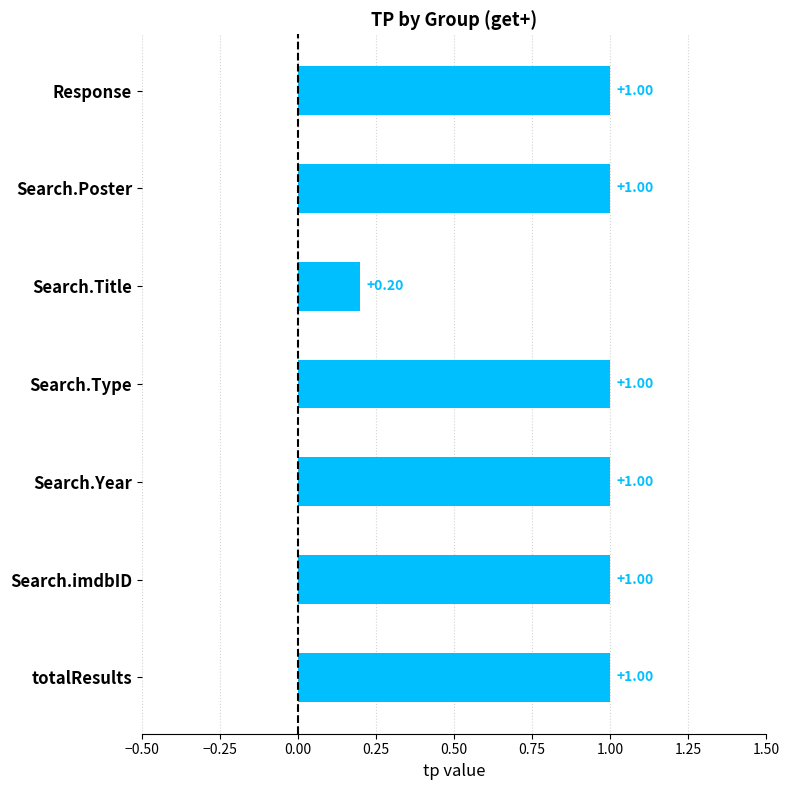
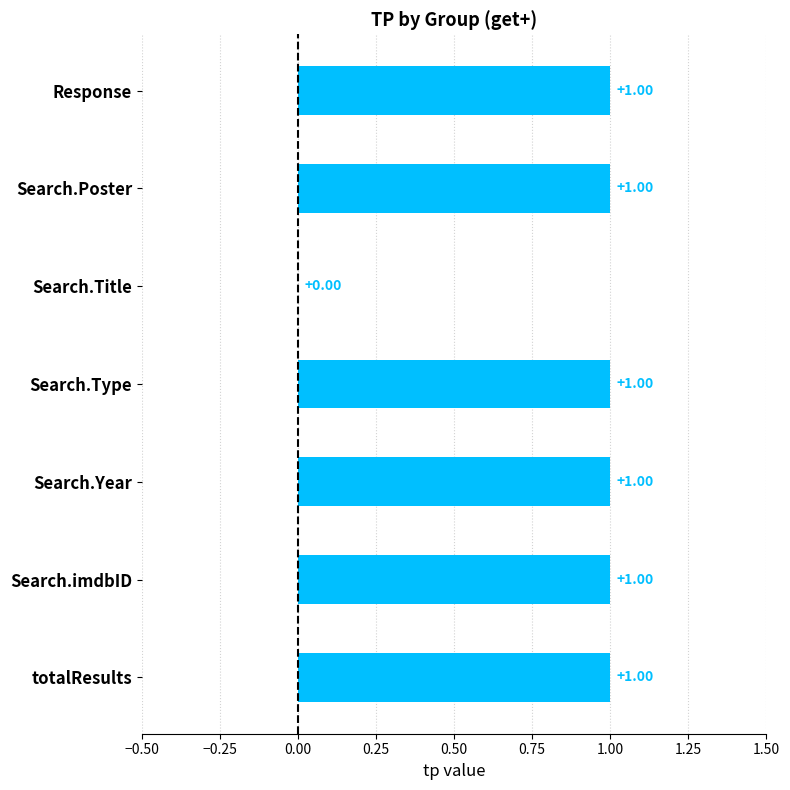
Search.Title: +0.20 -> +0.00
